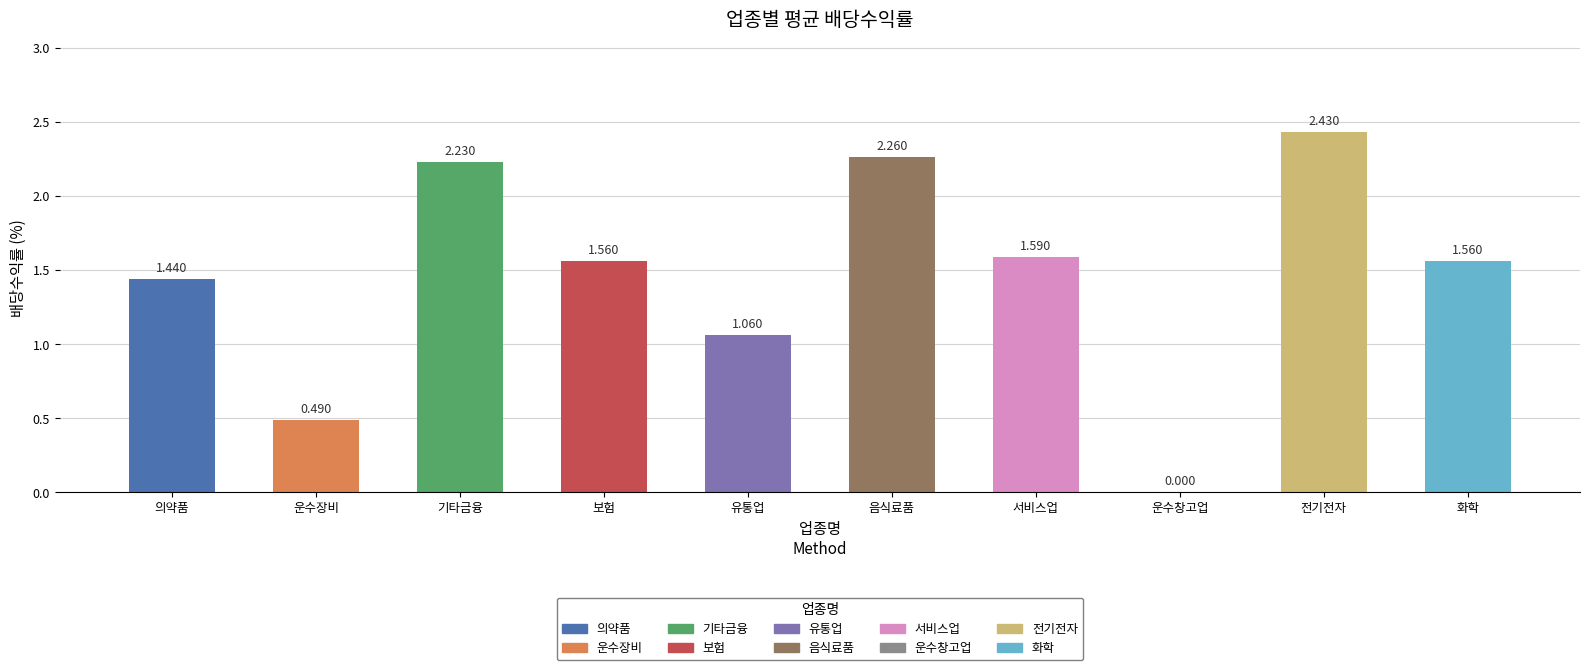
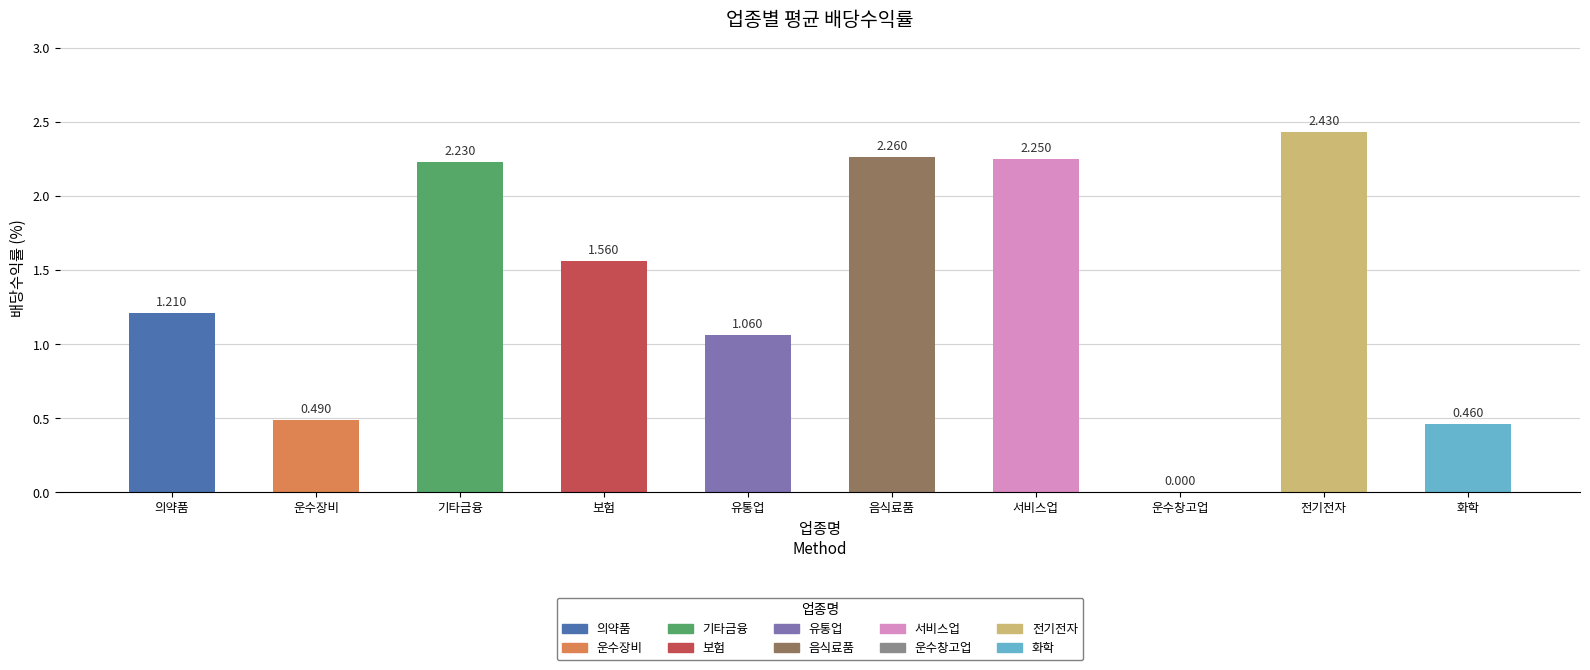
의약품: 1.440 -> 1.210
서비스업: 1.590 -> 2.250
화학: 1.560 -> 0.460
